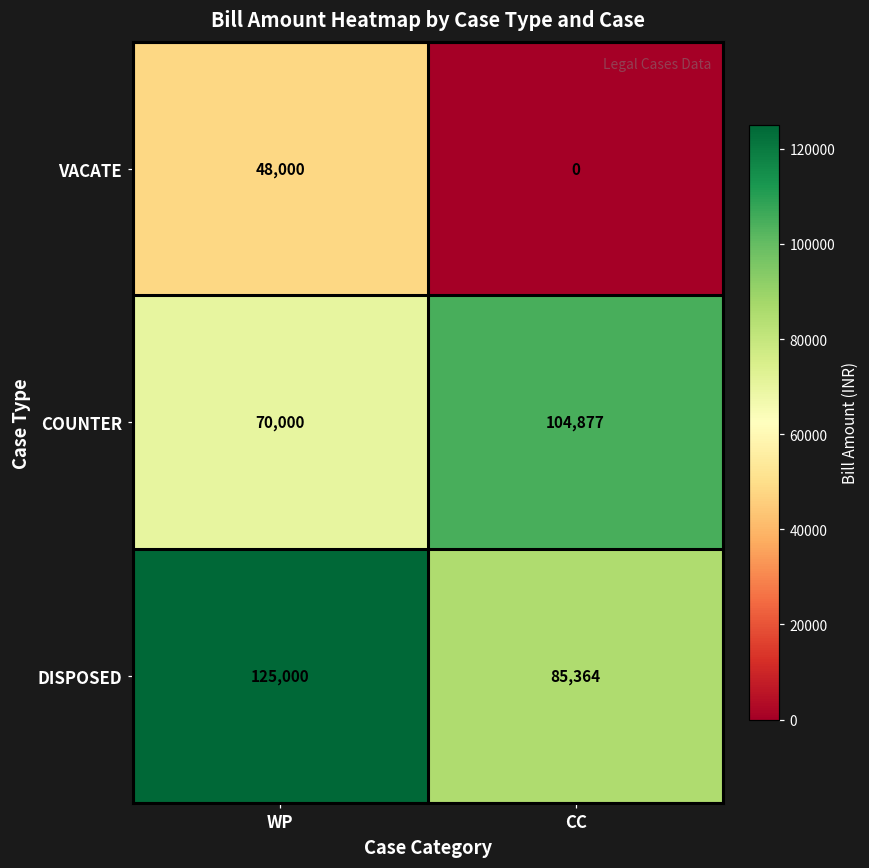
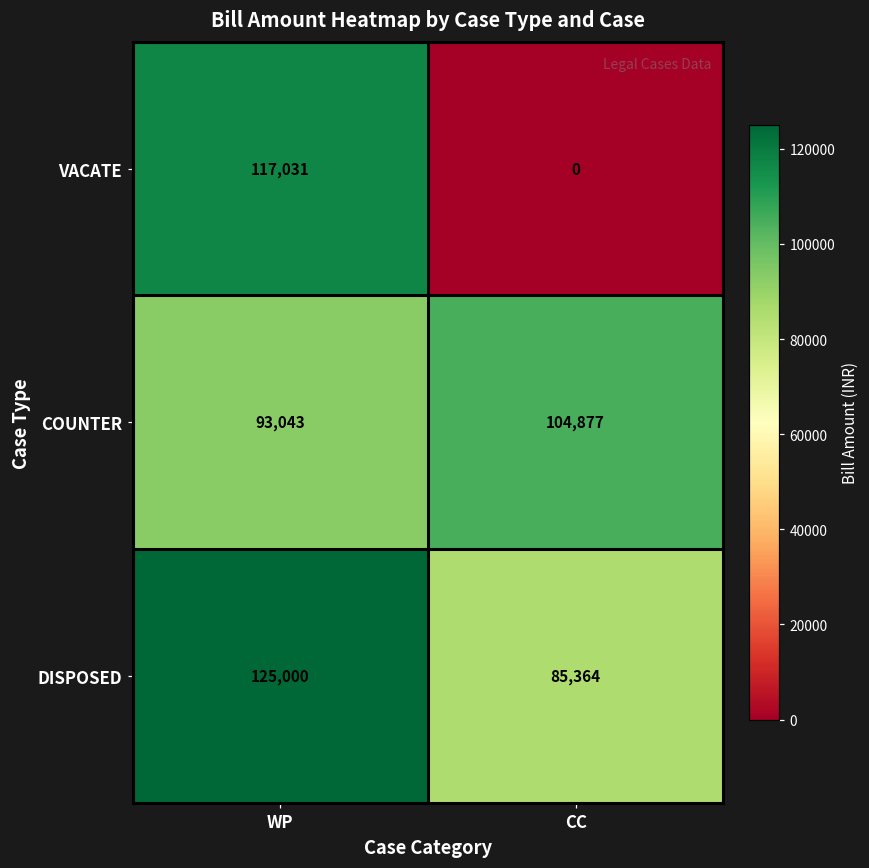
VACATE, WP: 48,000 -> 117,031
COUNTER, WP: 70,000 -> 93,043
